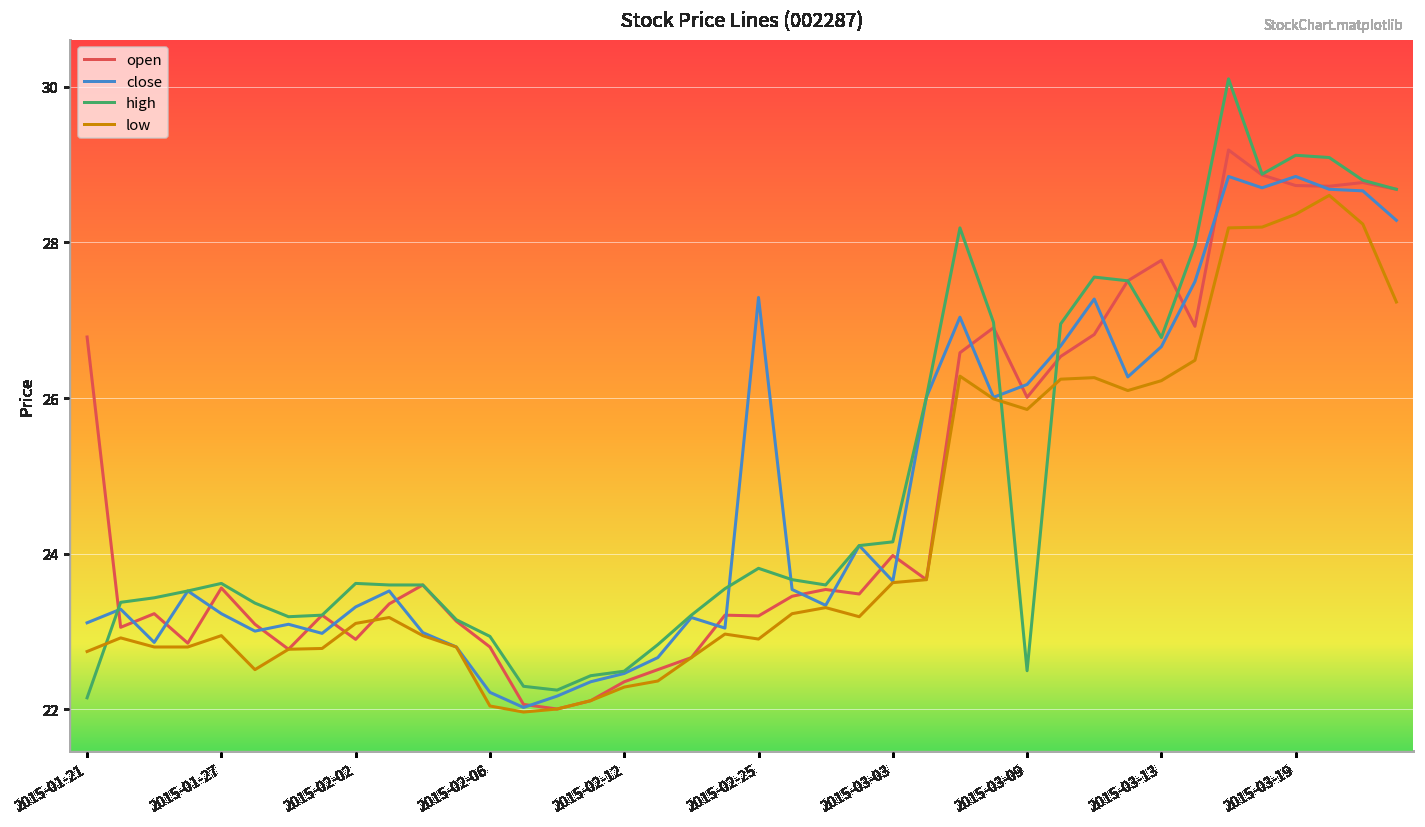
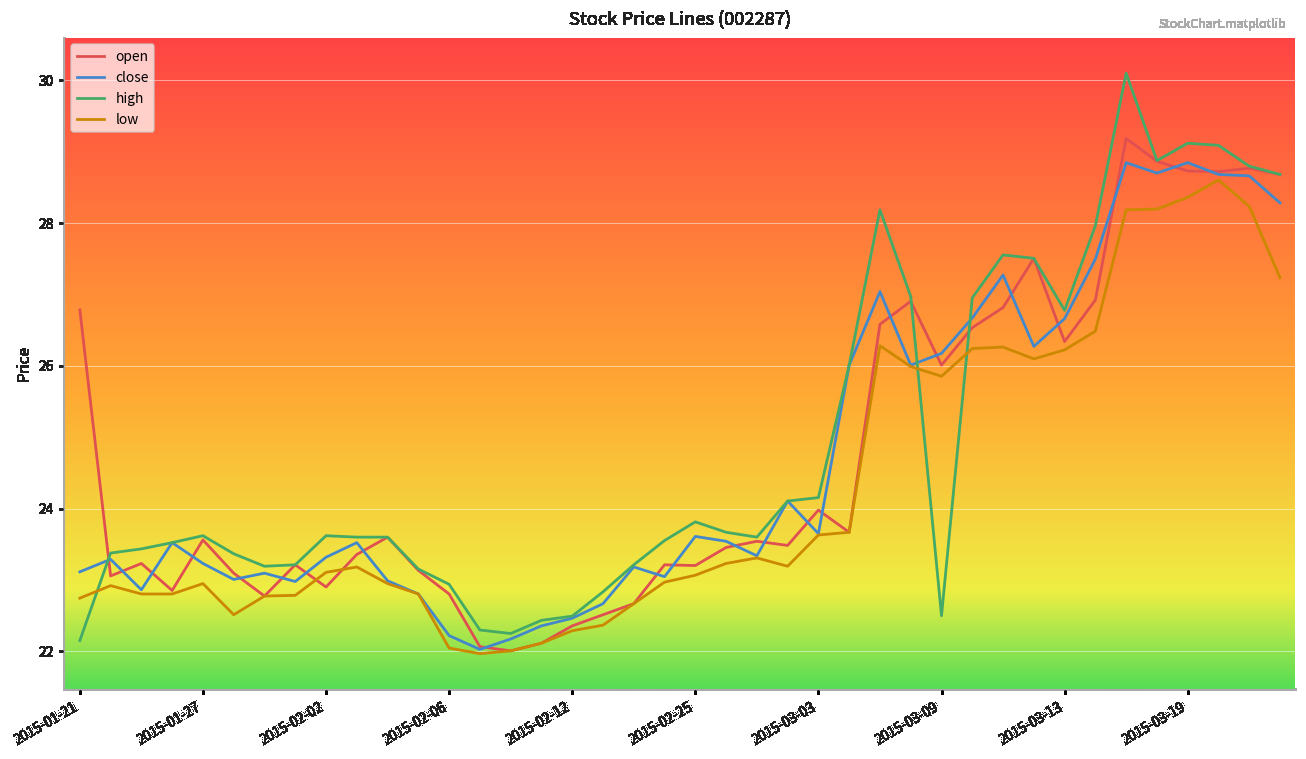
close, 2015-02-25: 27.3 -> 23.6
low, 2015-02-25: 22.9 -> 23.1
open, 2015-03-13: 27.8 -> 26.3
